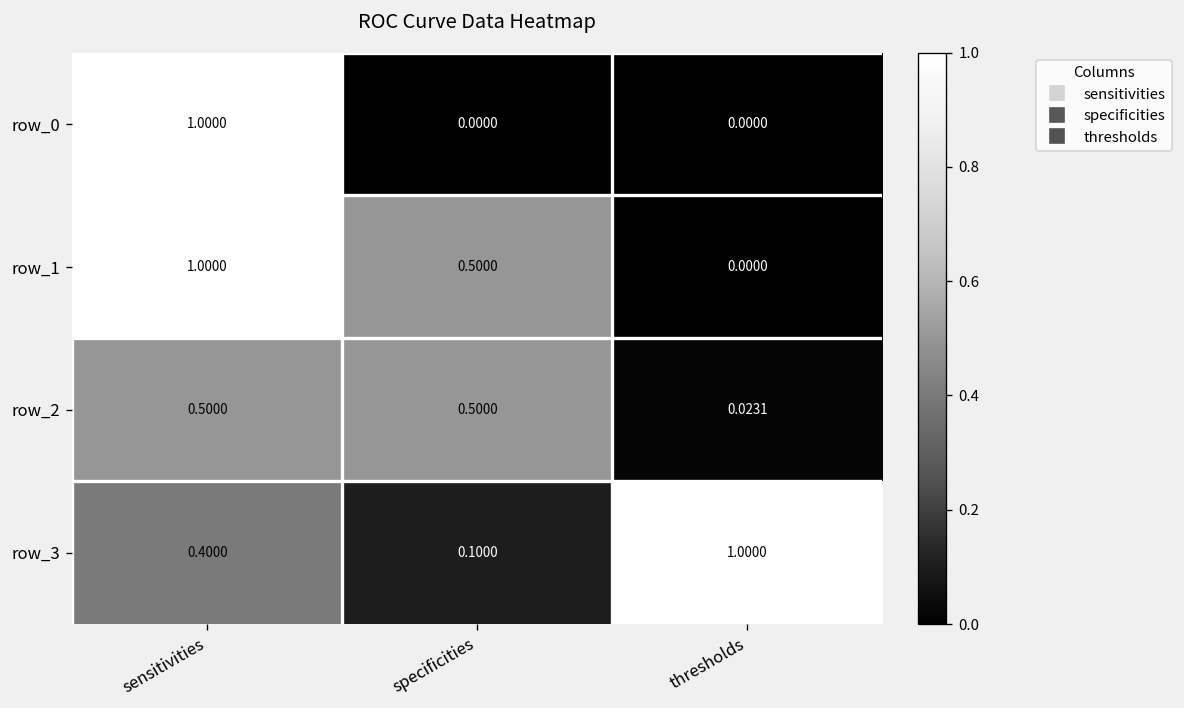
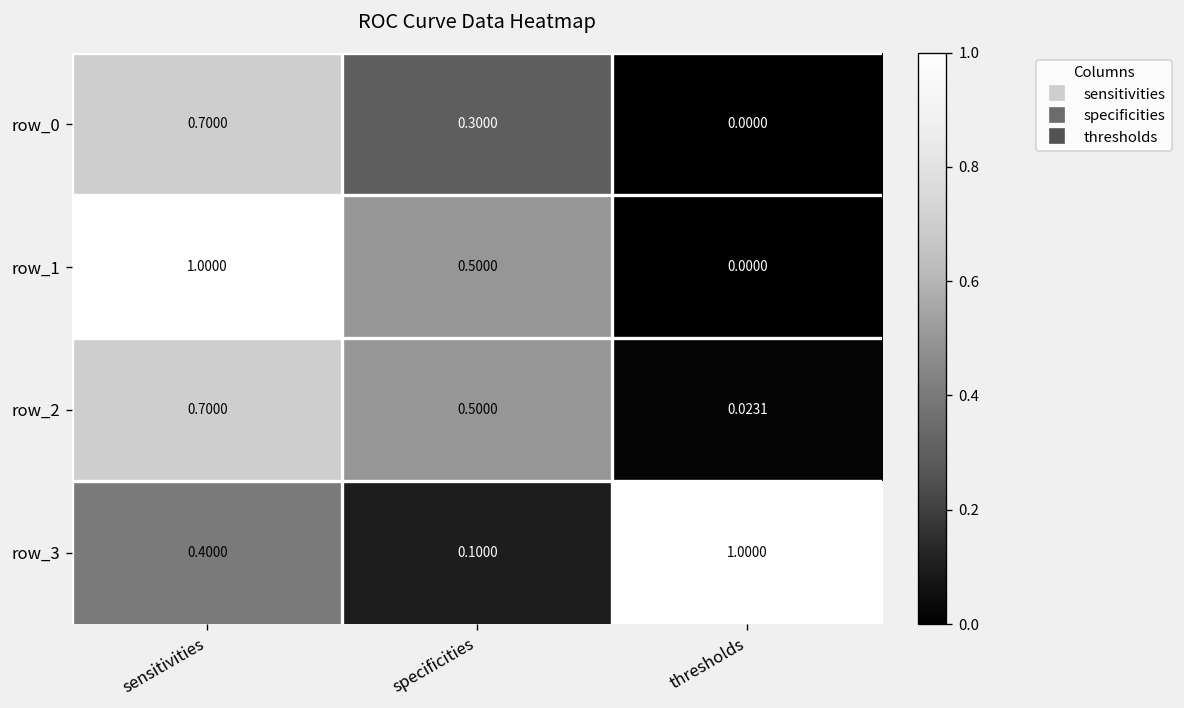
row_0, sensitivities: 1.0000 -> 0.7000
row_0, specificities: 0.0000 -> 0.3000
row_2, sensitivities: 0.5000 -> 0.7000
